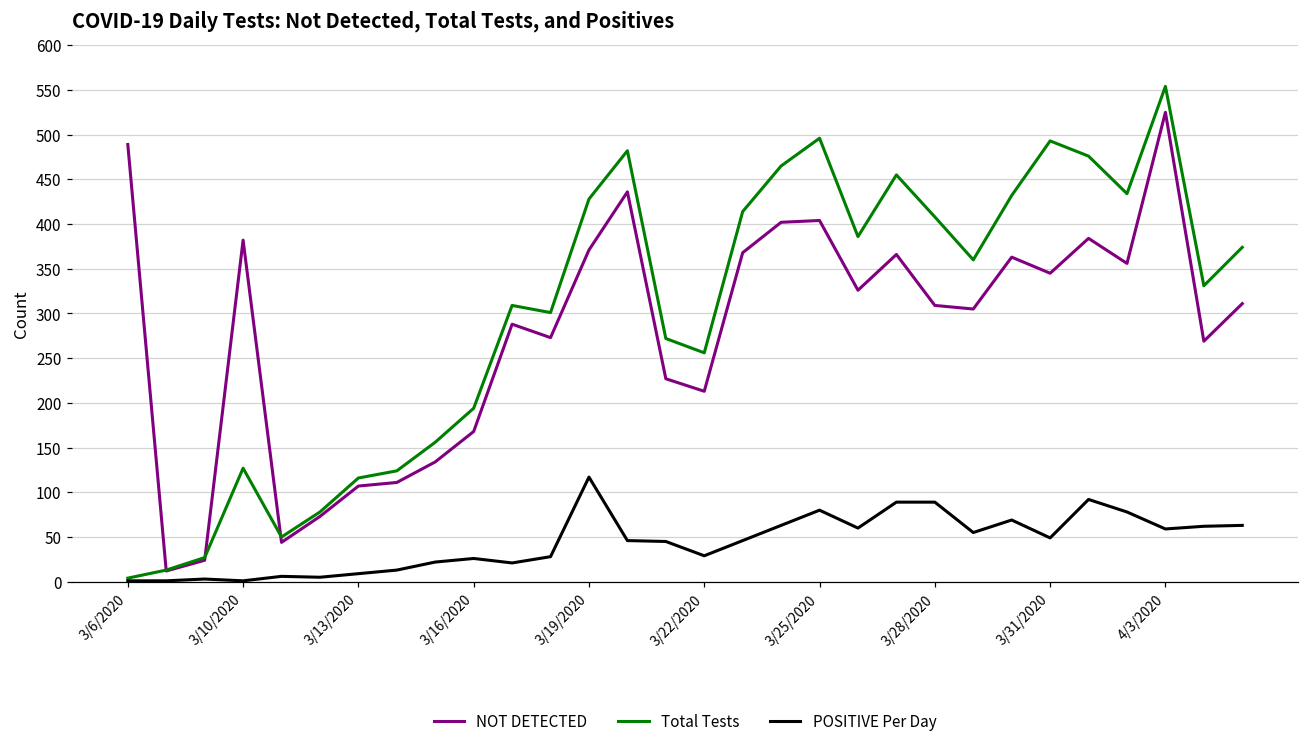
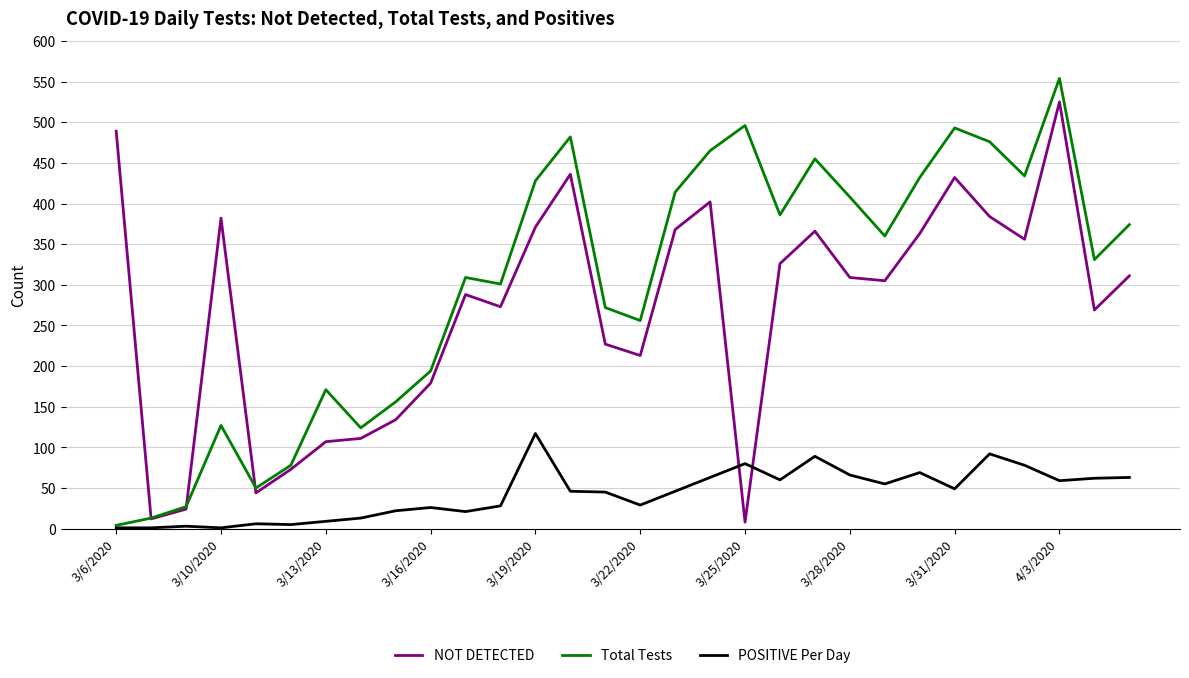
Total Tests, 3/13/2020: 120 -> 170
NOT DETECTED, 3/16/2020: 170 -> 180
NOT DETECTED, 3/25/2020: 400 -> 10
POSITIVE Per Day, 3/28/2020: 90 -> 70
NOT DETECTED, 3/31/2020: 350 -> 430
